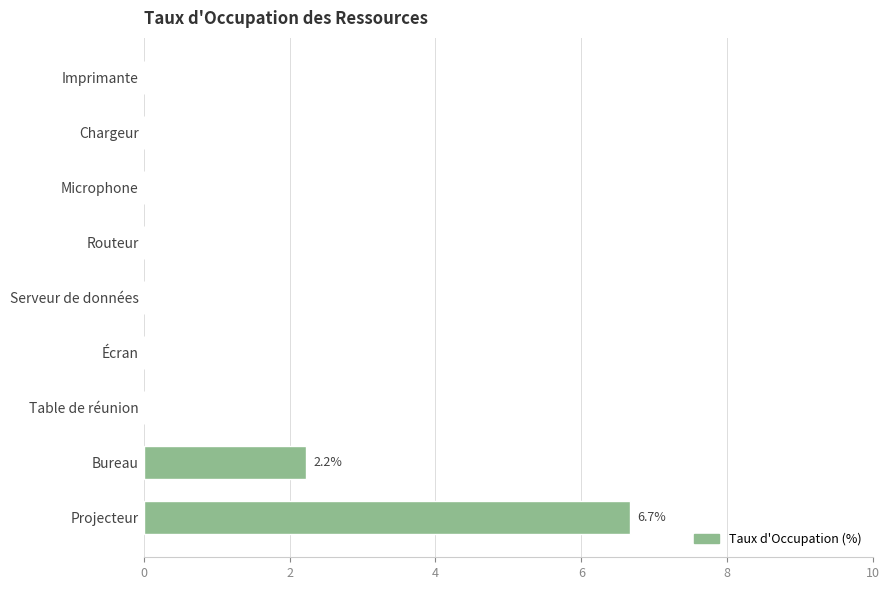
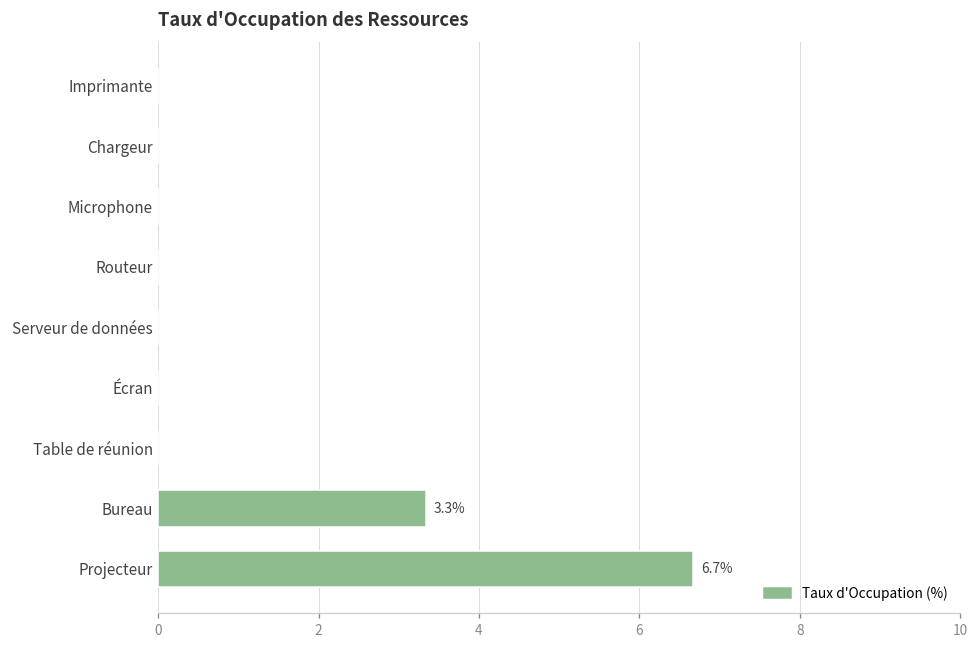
Bureau: 2.2% -> 3.3%
